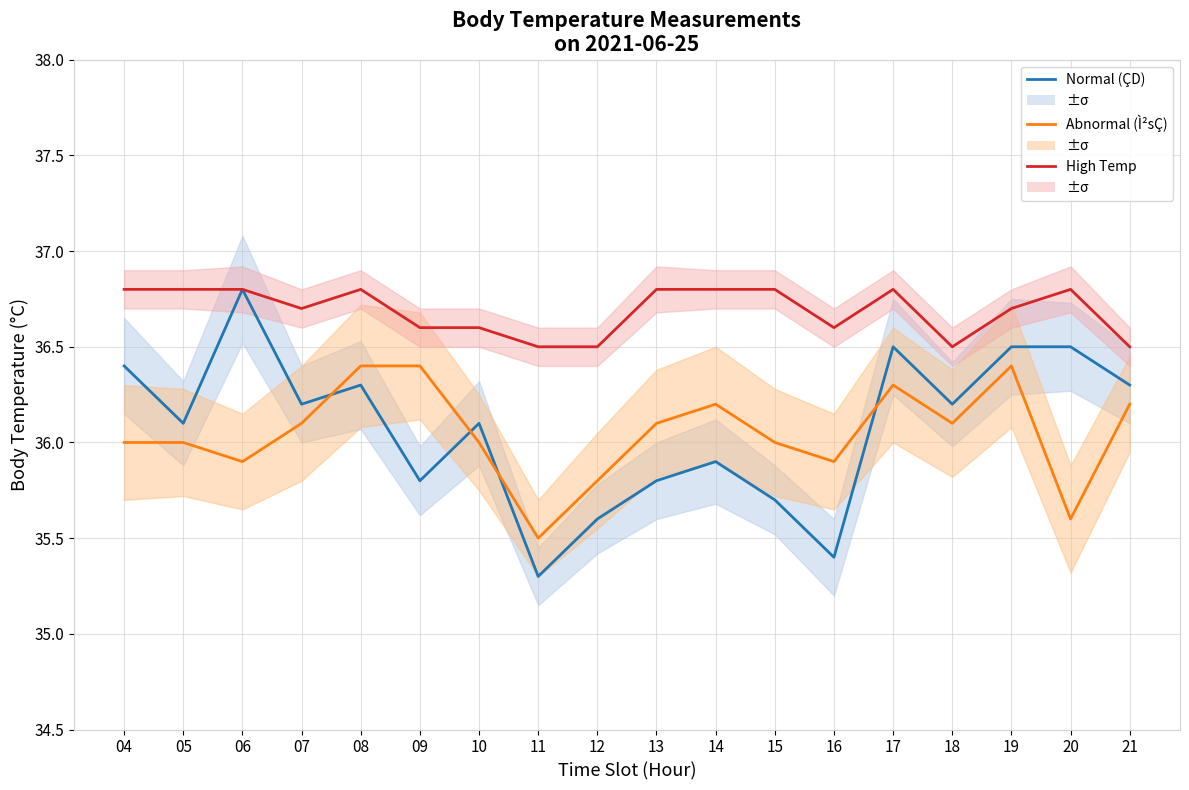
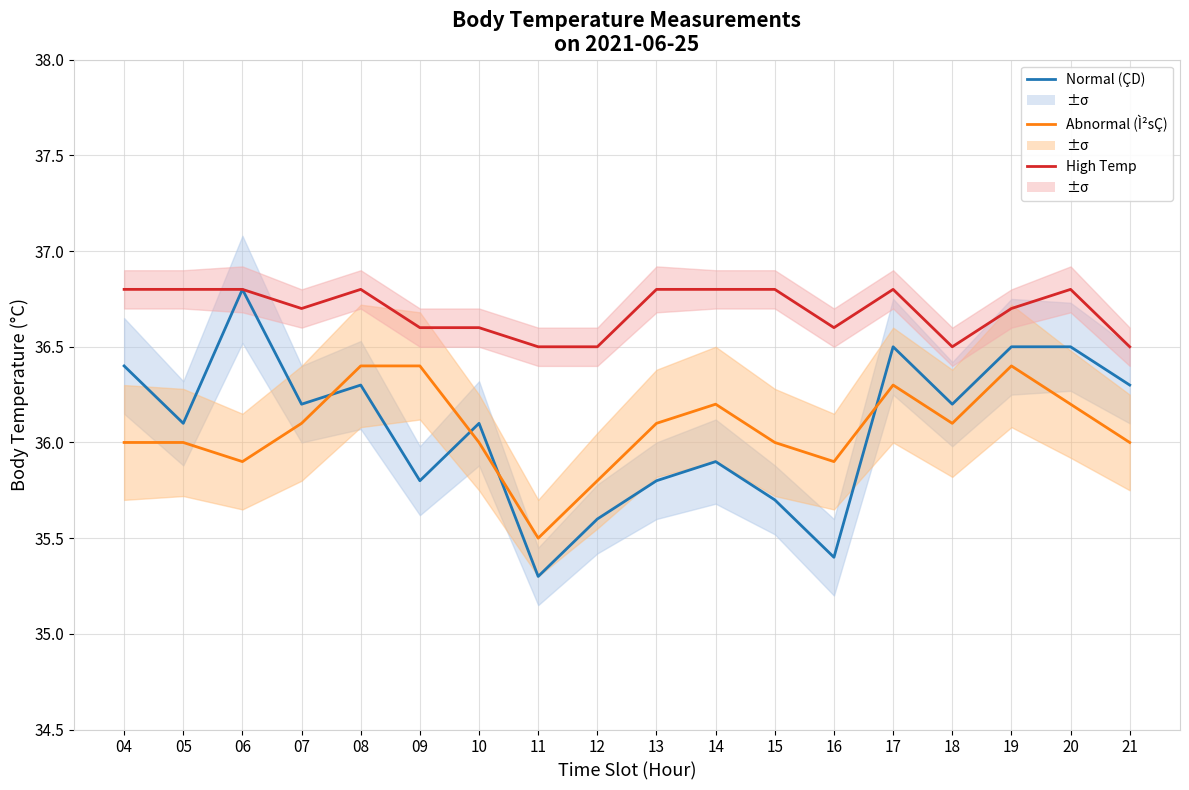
Abnormal (Ì²sÇ), 20: 35.6 -> 36.2
Abnormal (Ì²sÇ), 21: 36.2 -> 36.0
